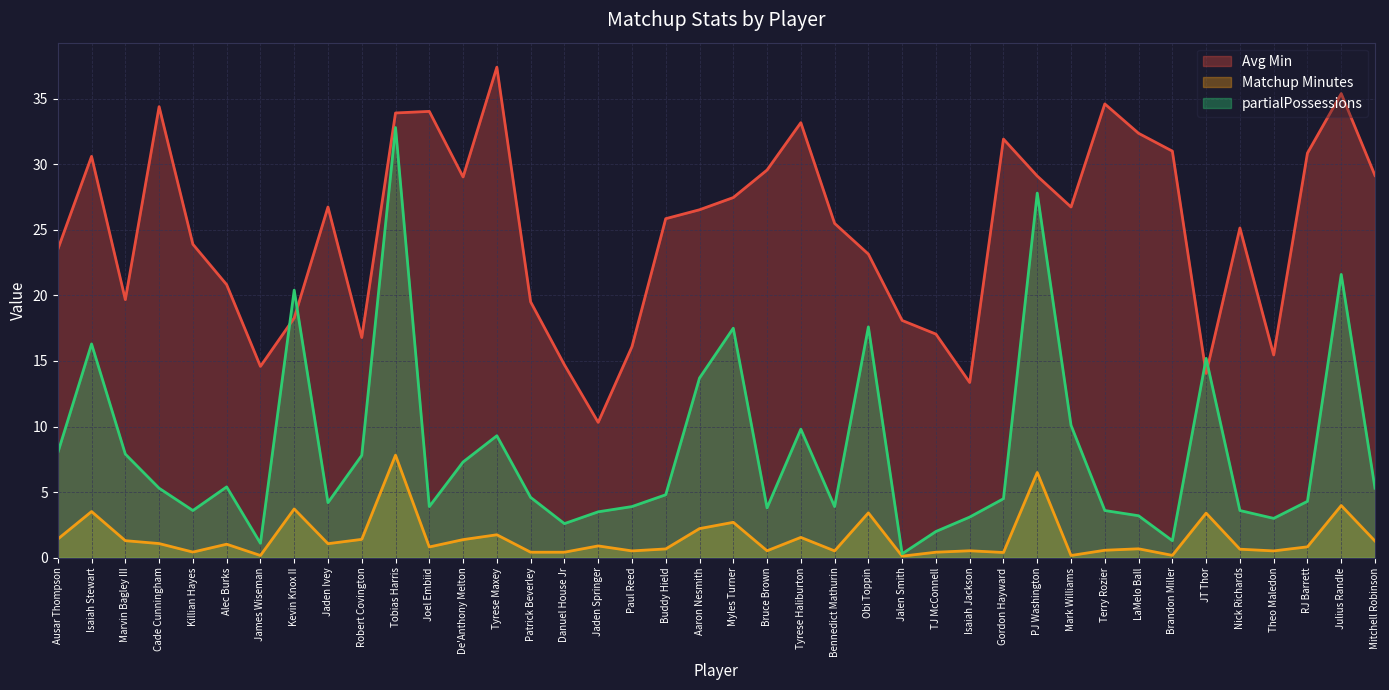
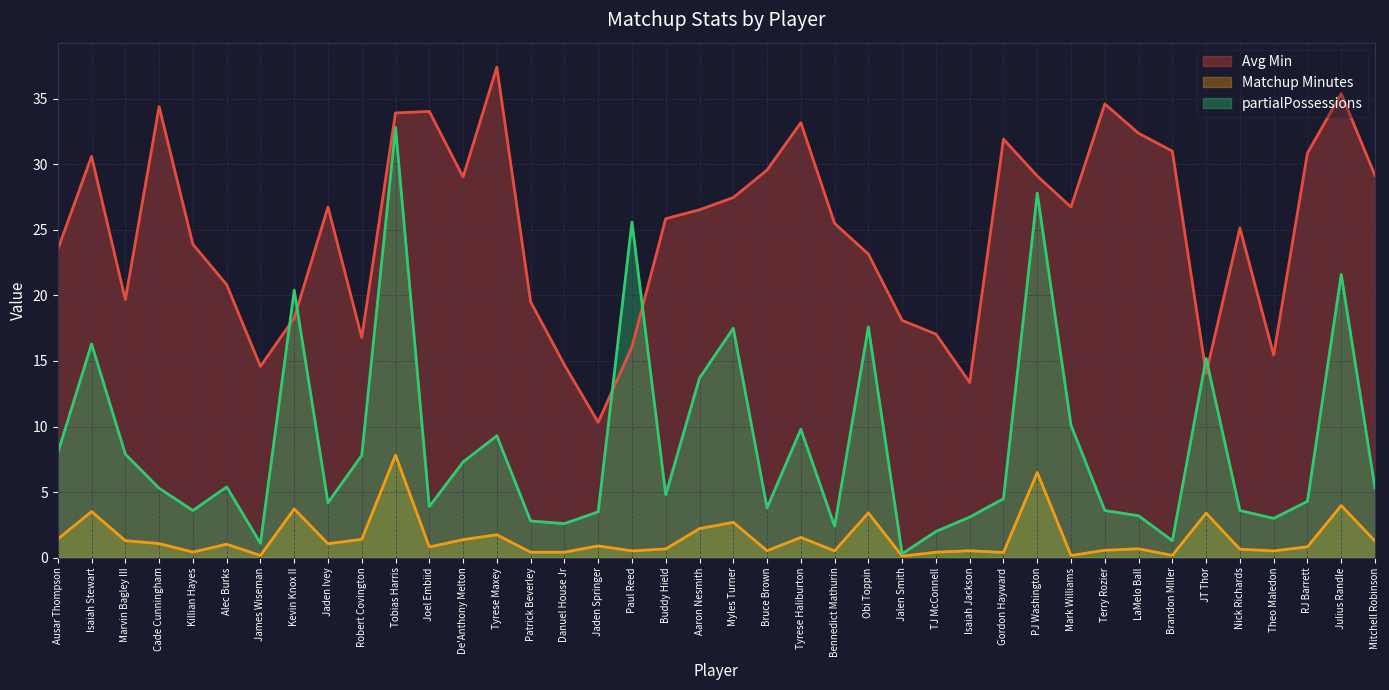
partialPossessions, Patrick Beverley: 4.6 -> 2.8
partialPossessions, Paul Reed: 3.9 -> 25.6
partialPossessions, Bennedict Mathurin: 3.9 -> 2.4
